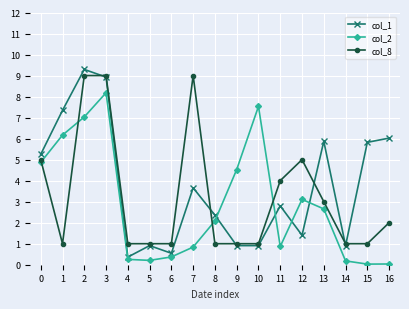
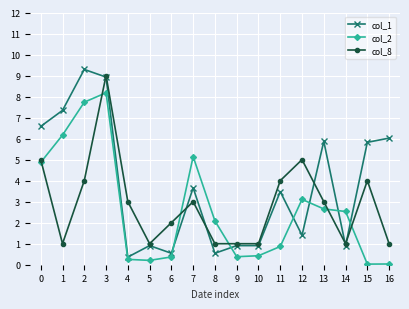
col_1, 0: 5.3 -> 6.6
col_2, 2: 7.0 -> 7.7
col_8, 2: 9 -> 4
col_8, 4: 1 -> 3
col_8, 6: 1 -> 2
col_2, 7: 0.8 -> 5.1
col_8, 7: 9 -> 3
col_1, 8: 2.4 -> 0.5
col_2, 9: 4.5 -> 0.4
col_2, 10: 7.5 -> 0.4
col_1, 11: 2.8 -> 3.5
col_2, 14: 0.2 -> 2.5
col_8, 15: 1 -> 4
col_8, 16: 2 -> 1
